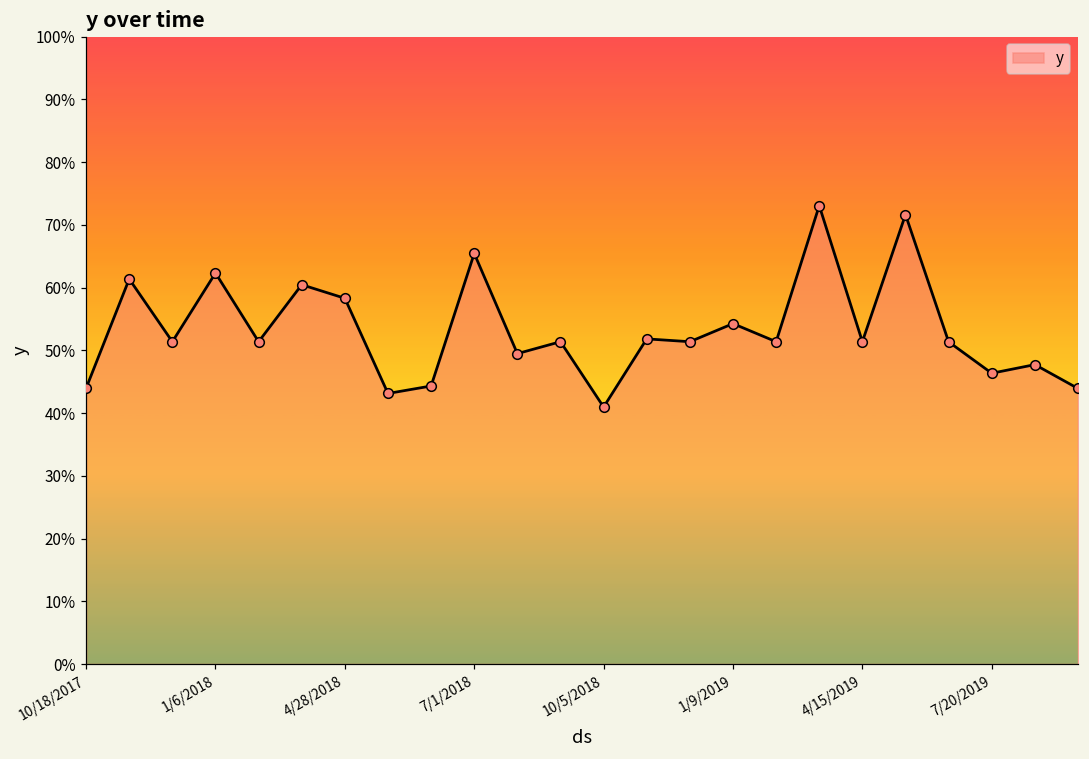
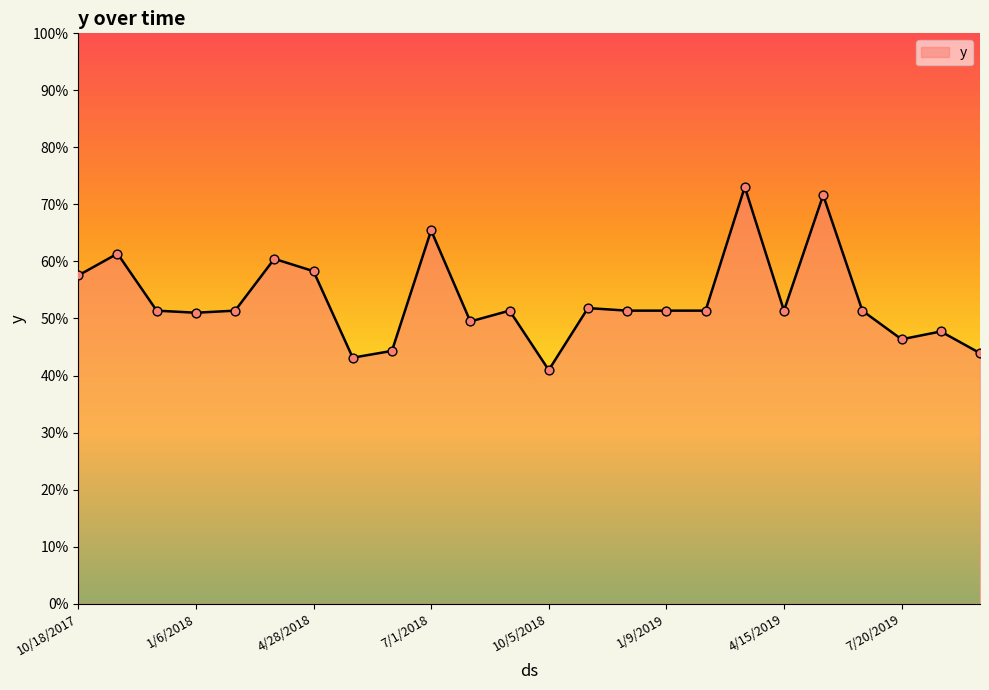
10/18/2017: 44% -> 58%
1/6/2018: 62% -> 51%
1/9/2019: 54% -> 51%
